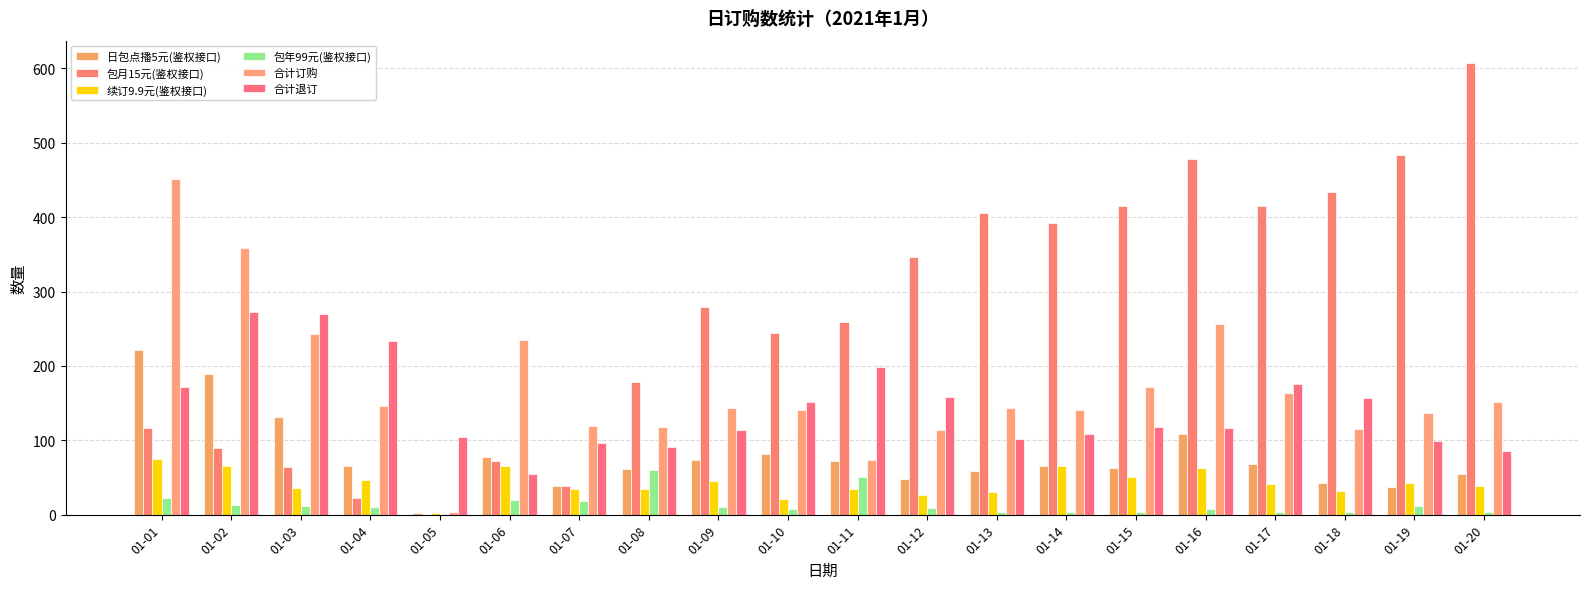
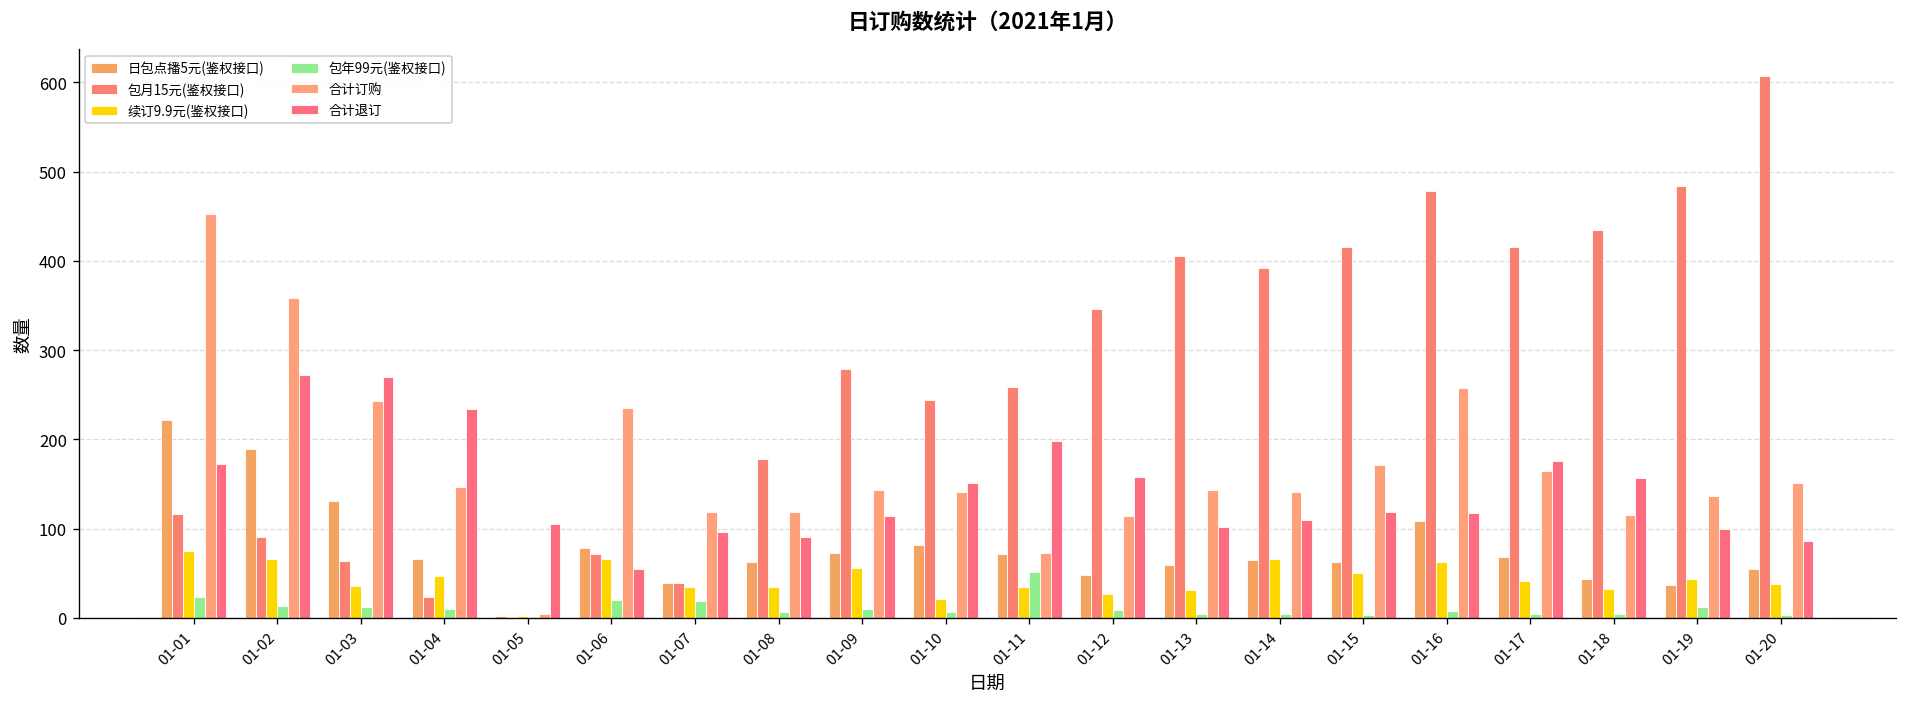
包年99元(鉴权接口), 01-08: 60 -> 10
续订9.9元(鉴权接口), 01-09: 50 -> 60
